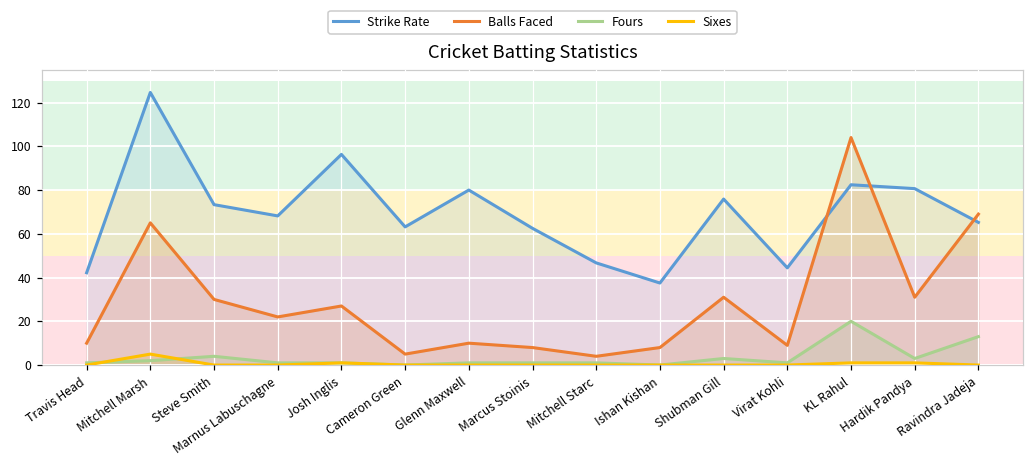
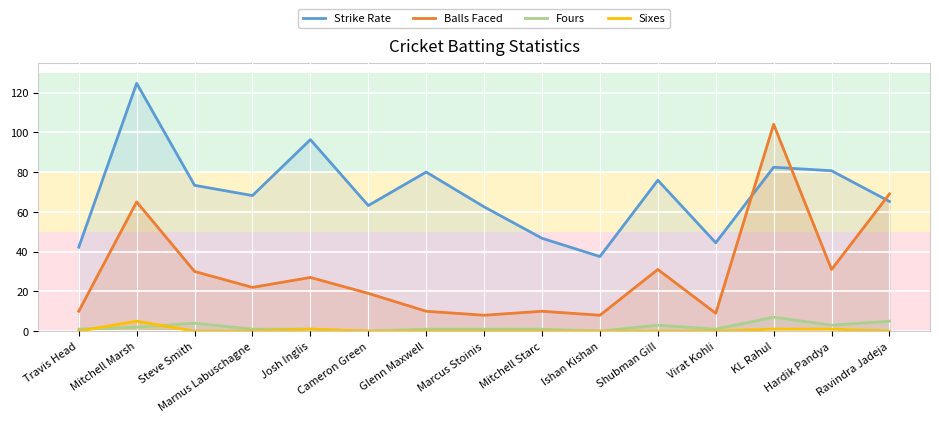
Balls Faced, Cameron Green: 5 -> 19
Balls Faced, Mitchell Starc: 4 -> 10
Fours, KL Rahul: 20 -> 7
Fours, Ravindra Jadeja: 13 -> 5
